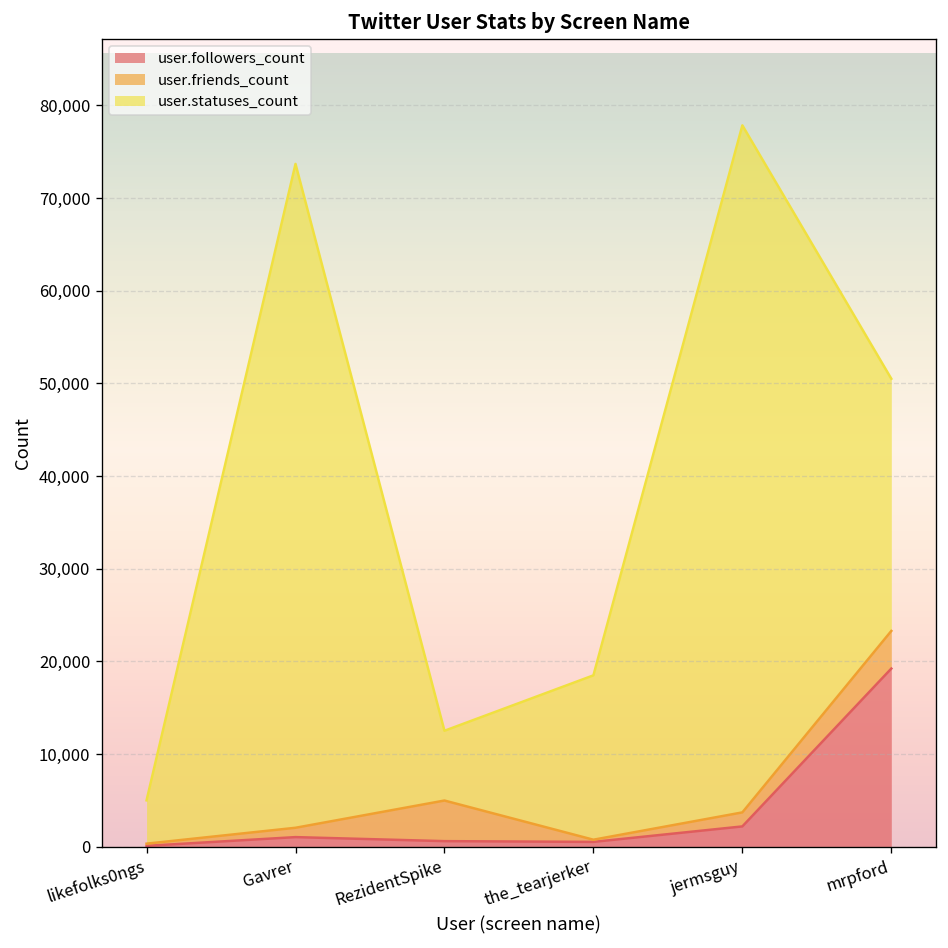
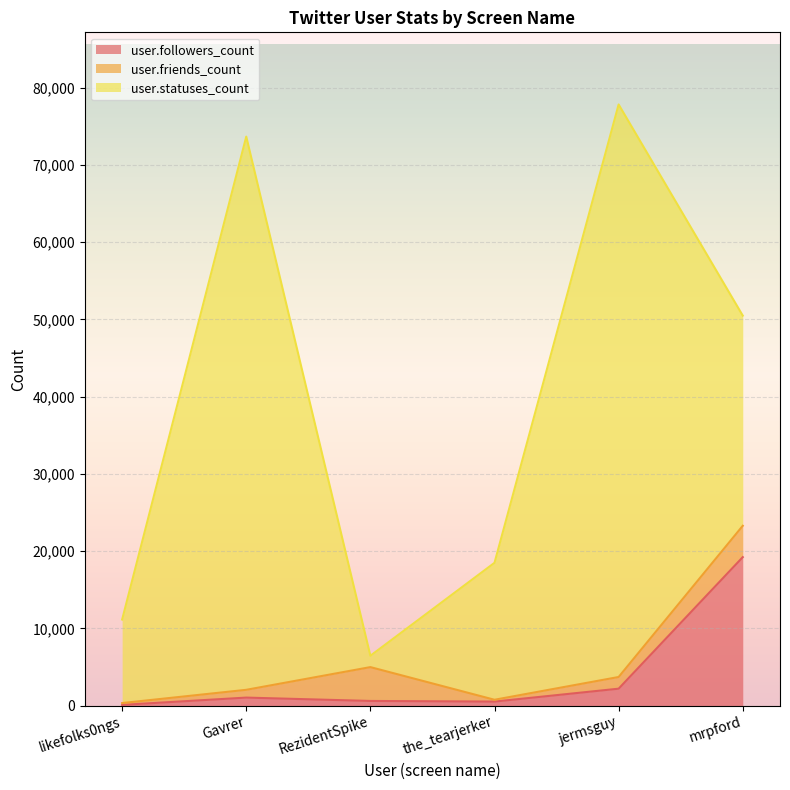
user.statuses_count, likefolks0ngs: 5,000 -> 11,000
user.statuses_count, RezidentSpike: 8,000 -> 1,000
